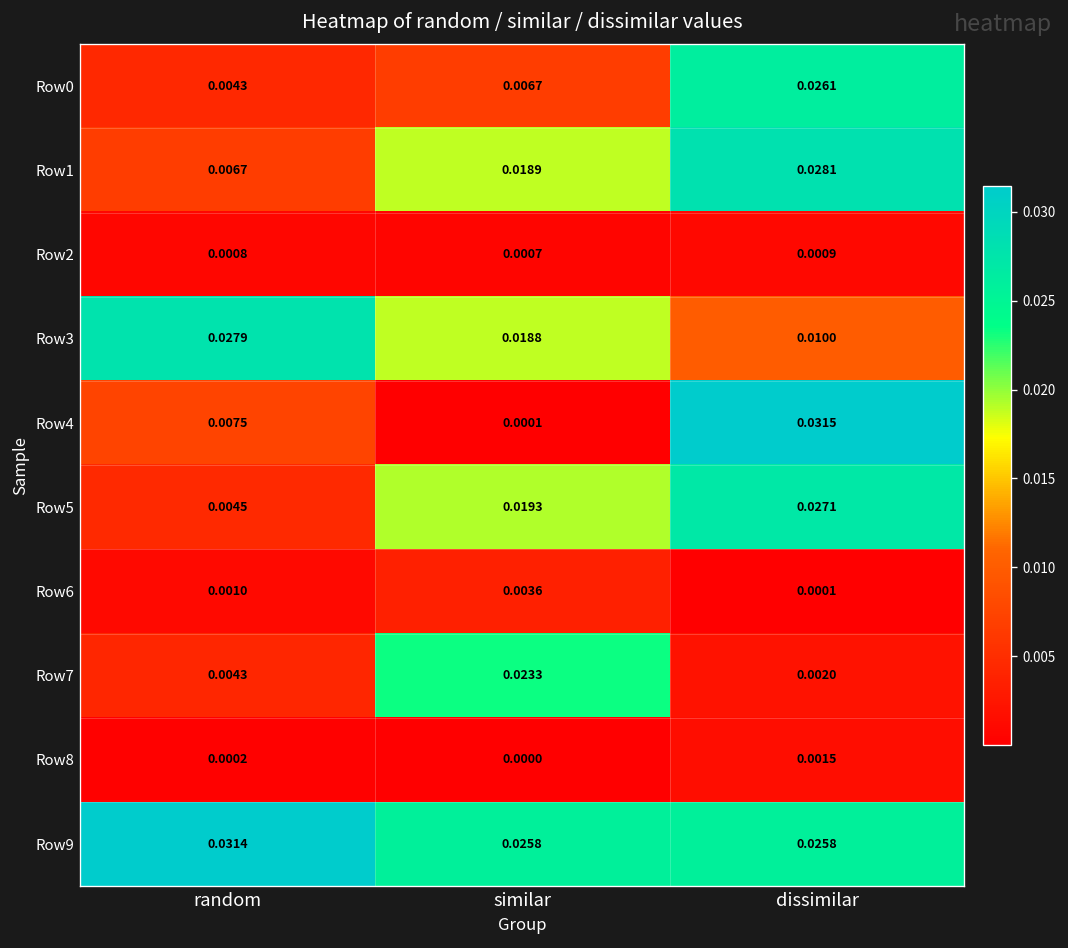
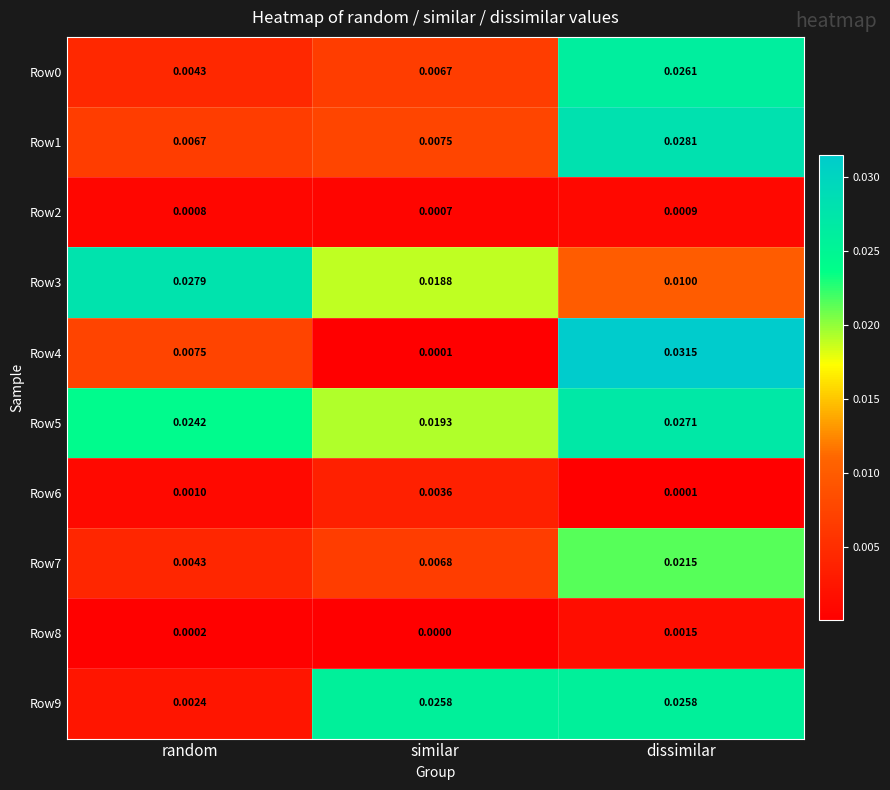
Row1, similar: 0.0189 -> 0.0075
Row5, random: 0.0045 -> 0.0242
Row7, similar: 0.0233 -> 0.0068
Row7, dissimilar: 0.0020 -> 0.0215
Row9, random: 0.0314 -> 0.0024
